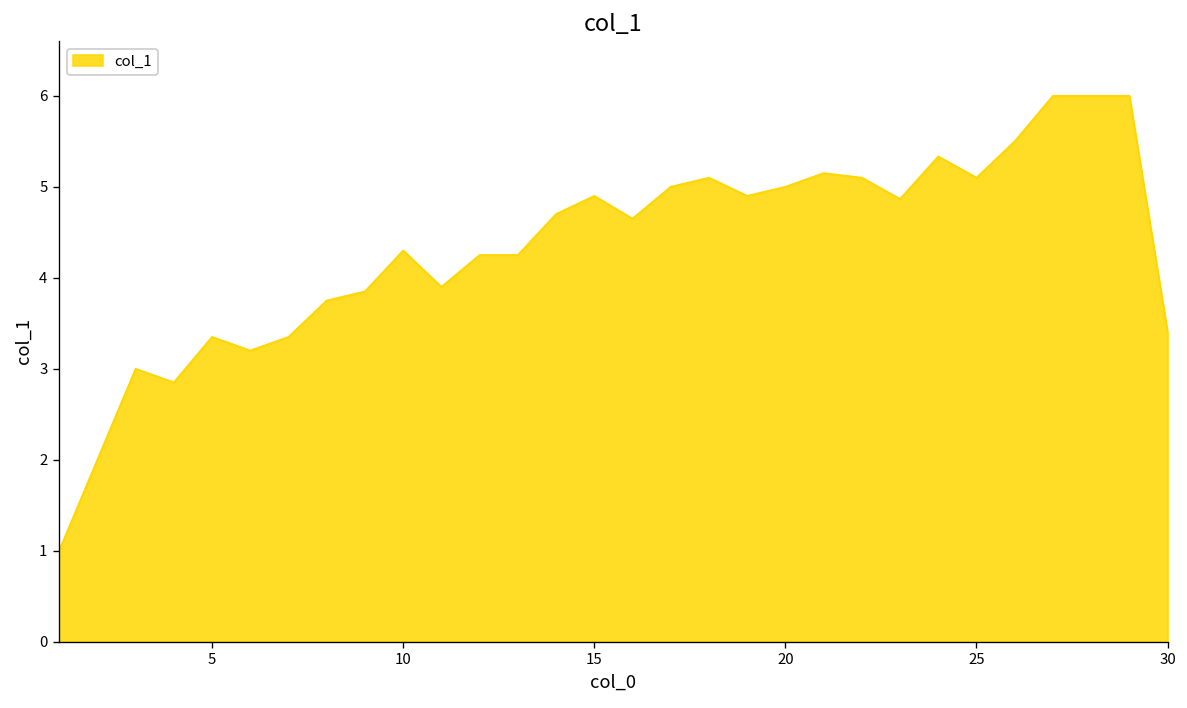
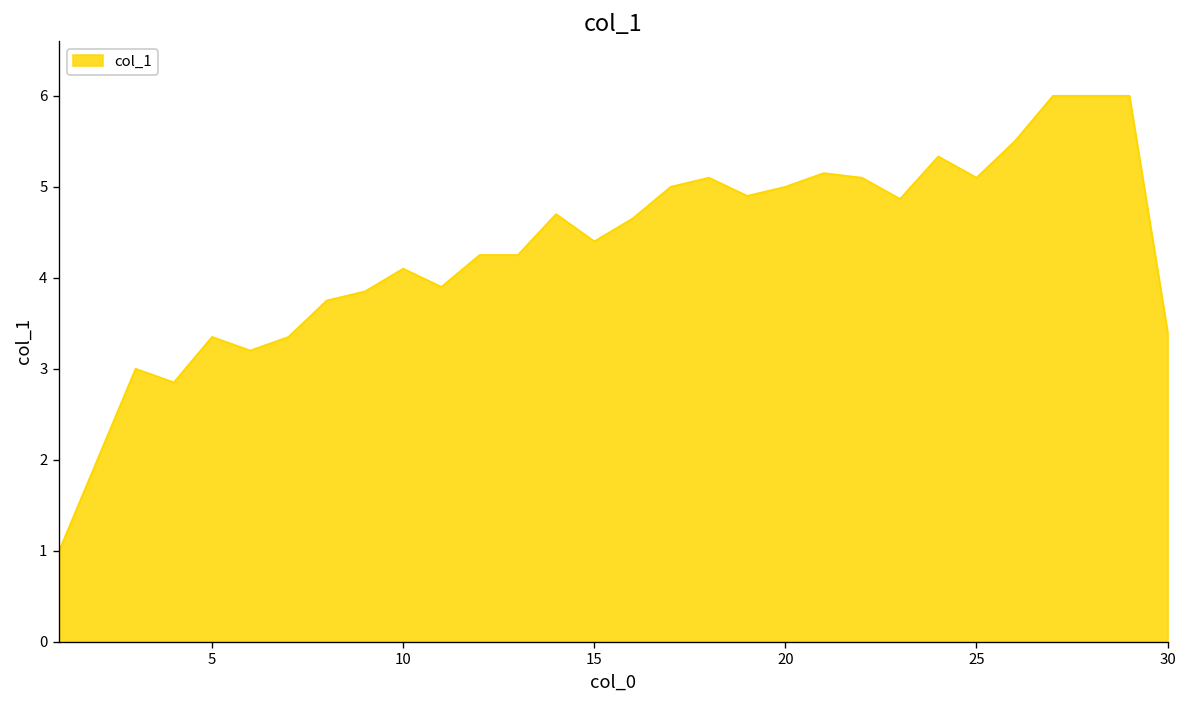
10: 4.3 -> 4.1
15: 4.9 -> 4.4
